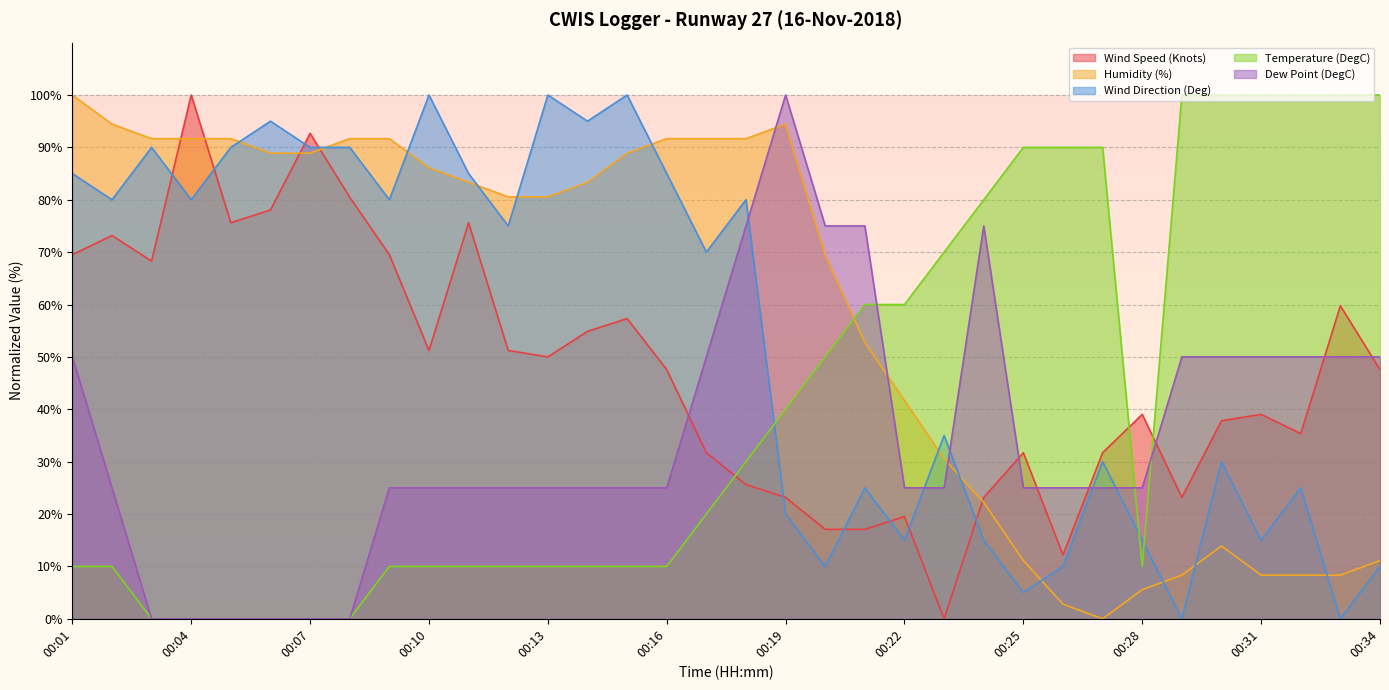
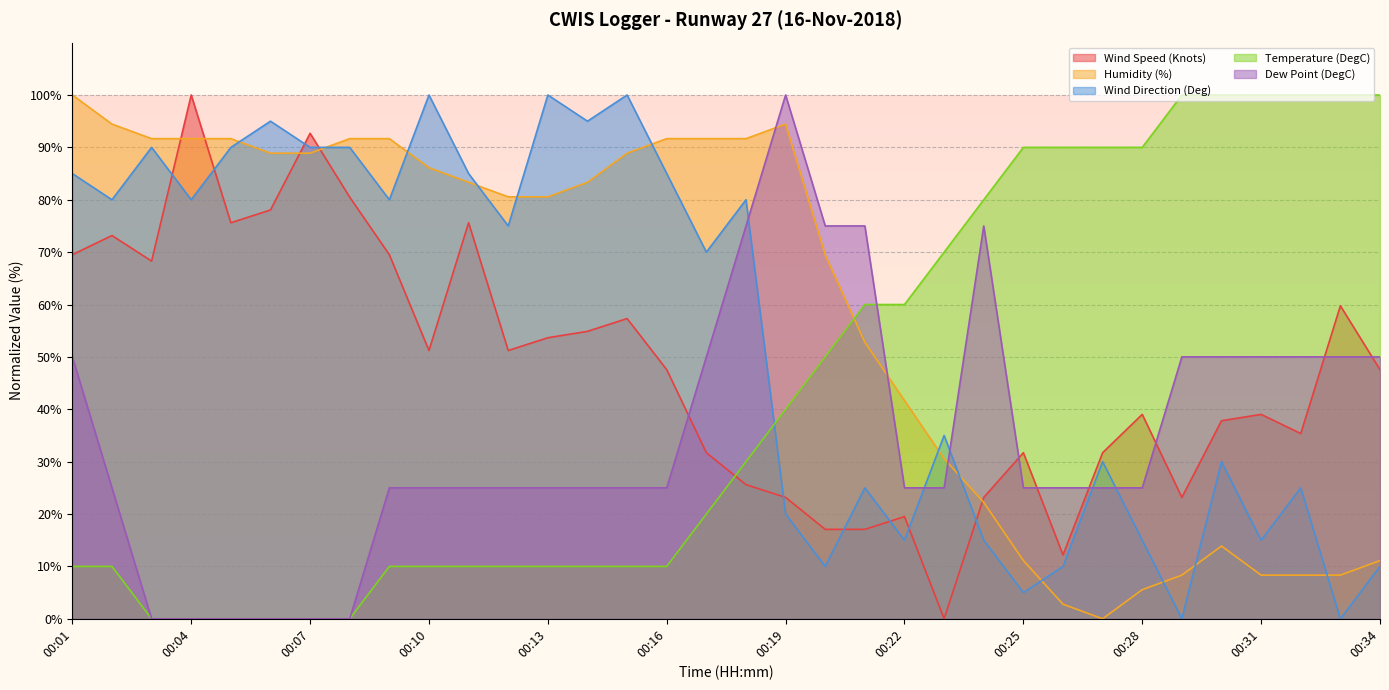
Wind Speed (Knots), 00:13: 50% -> 54%
Temperature (DegC), 00:28: 10% -> 90%
